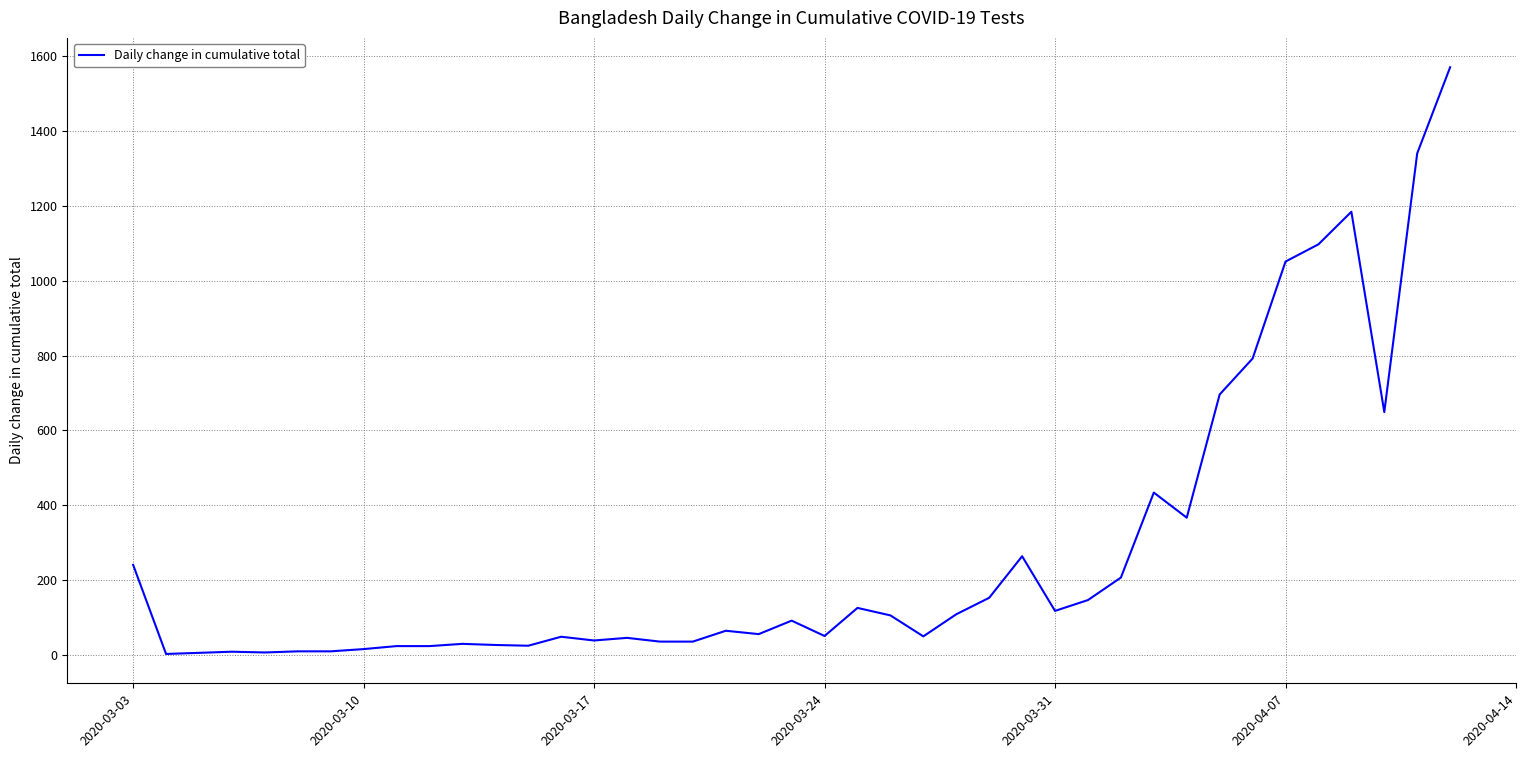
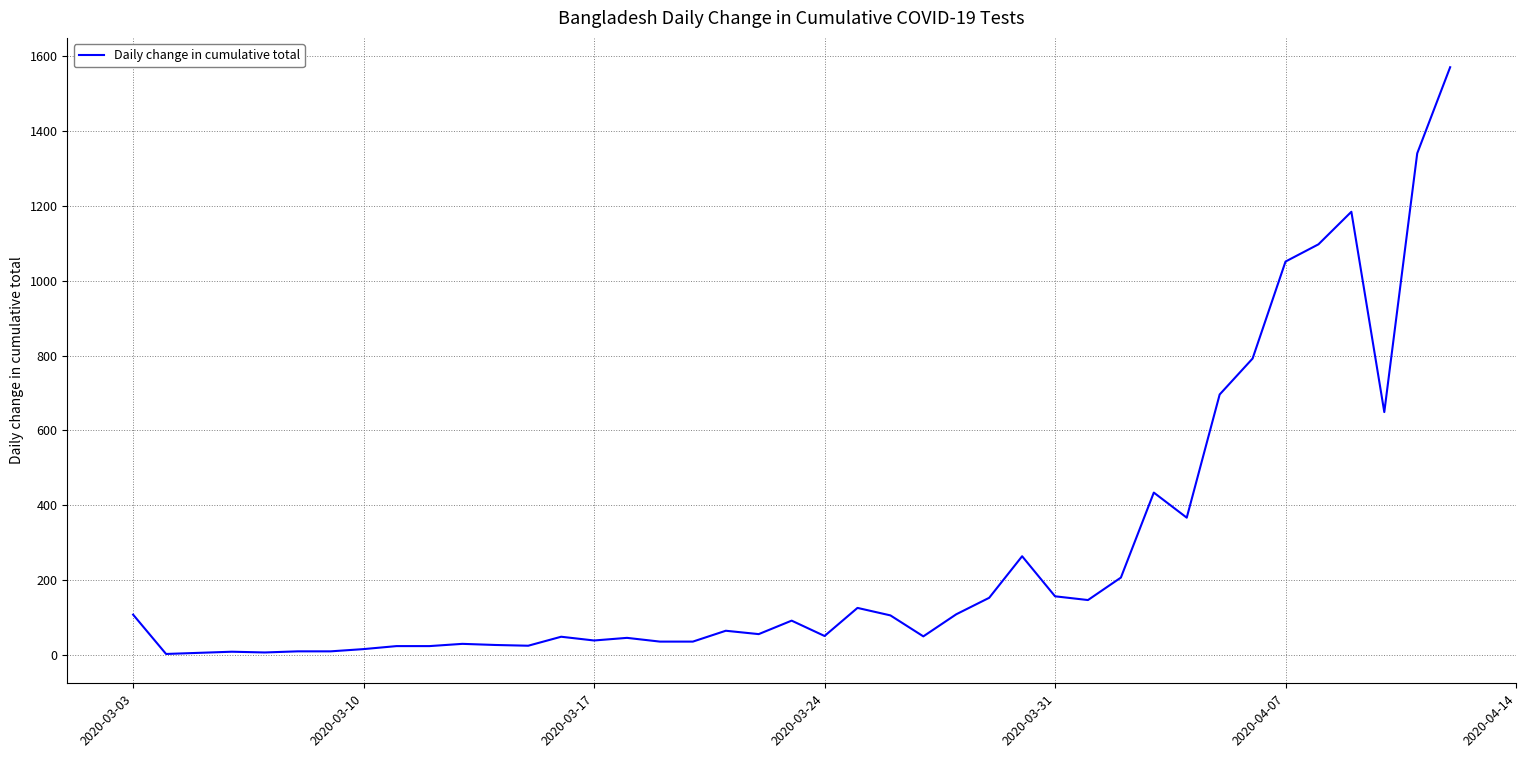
2020-03-03: 240 -> 110
2020-03-31: 120 -> 160
